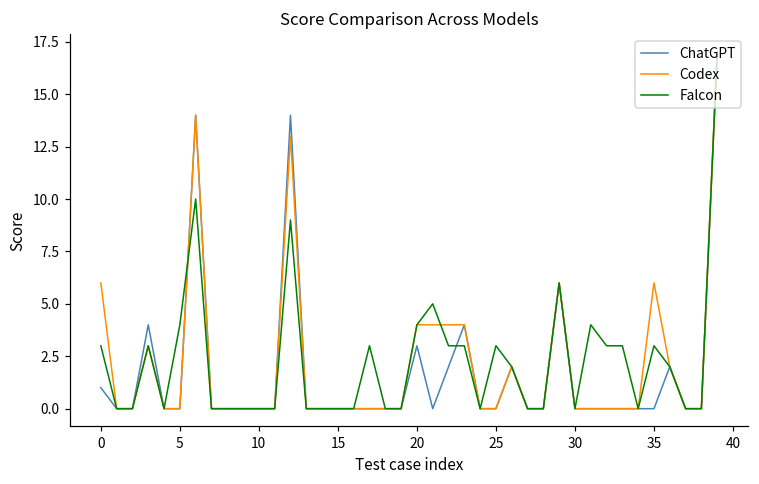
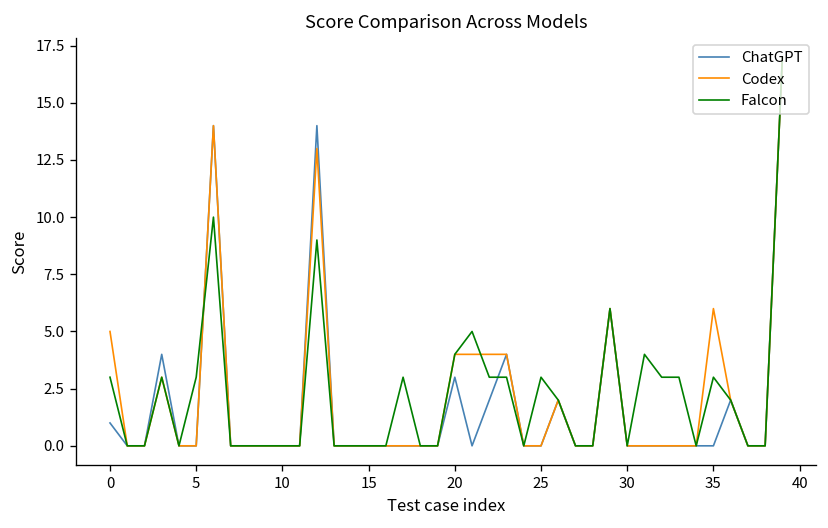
Codex, 0: 6 -> 5
Falcon, 5: 4 -> 3
